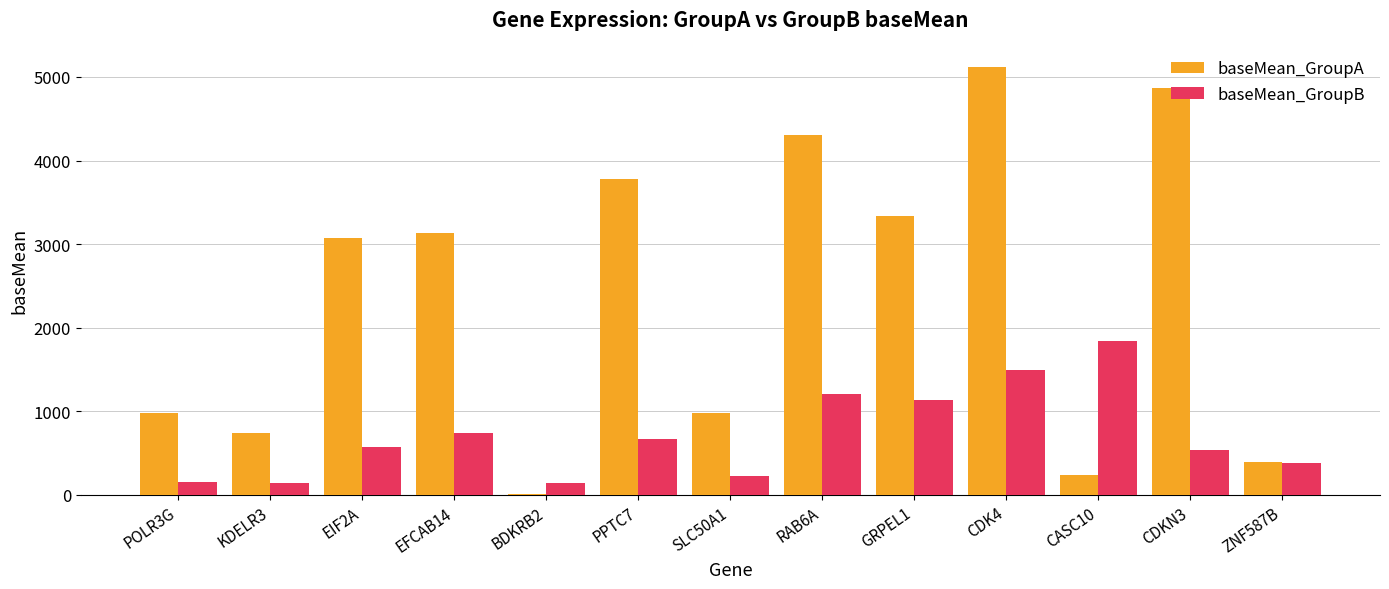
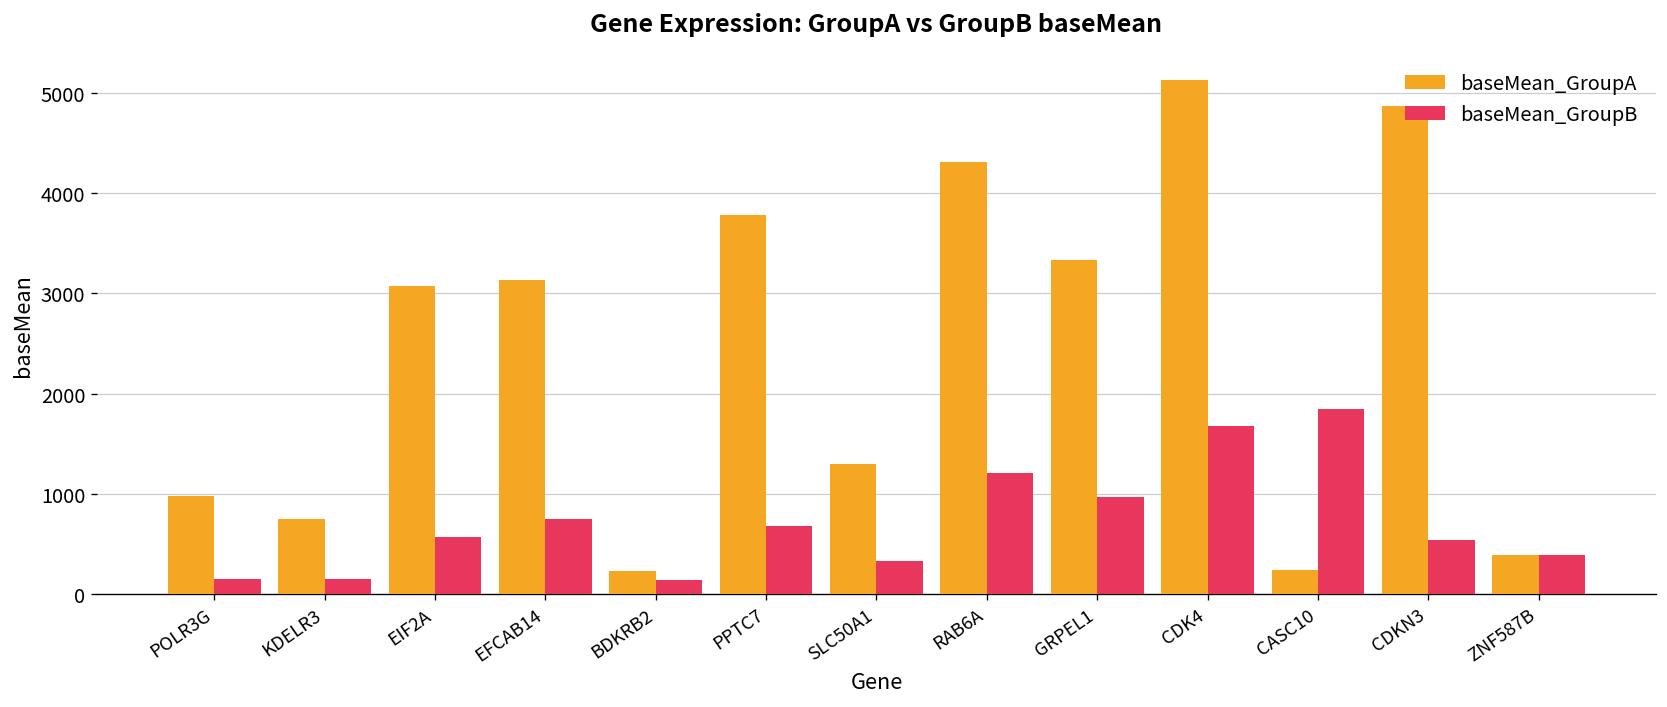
baseMean_GroupA, BDKRB2: 0 -> 200
baseMean_GroupA, SLC50A1: 1000 -> 1300
baseMean_GroupB, SLC50A1: 200 -> 300
baseMean_GroupB, GRPEL1: 1100 -> 1000
baseMean_GroupB, CDK4: 1500 -> 1700
